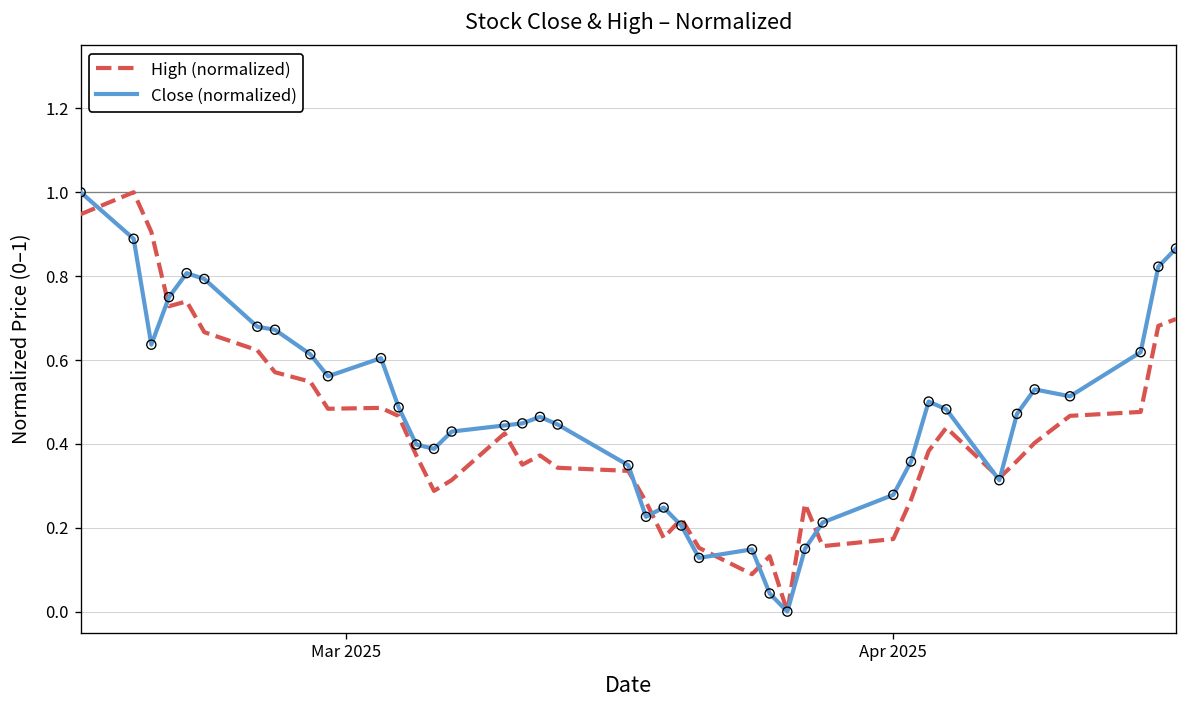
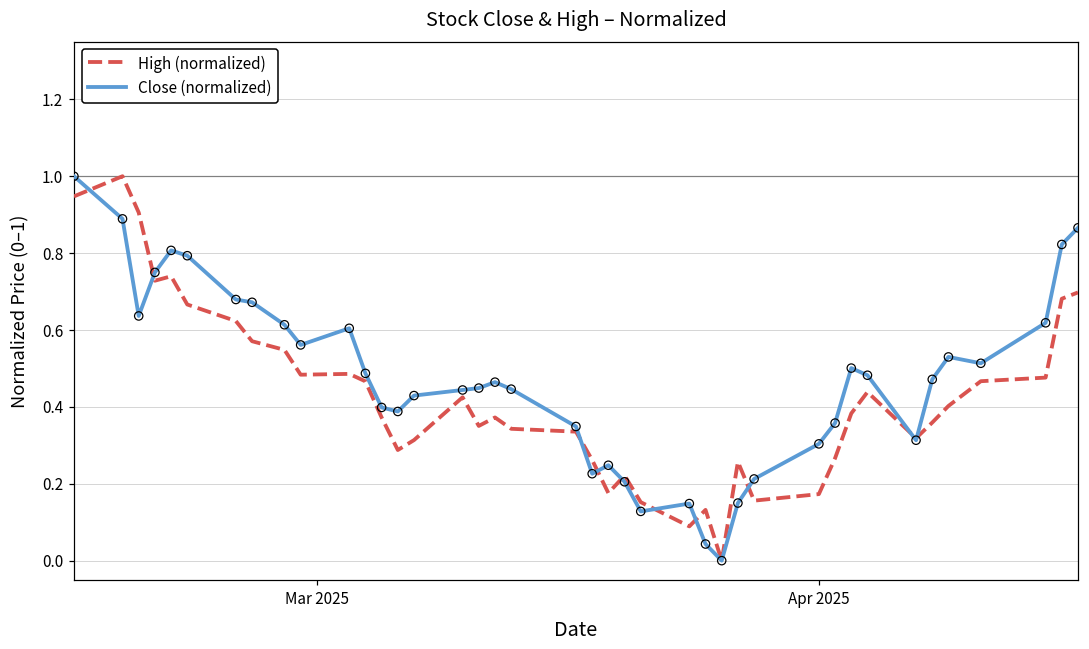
Close (normalized), Apr 2025: 0.28 -> 0.30
